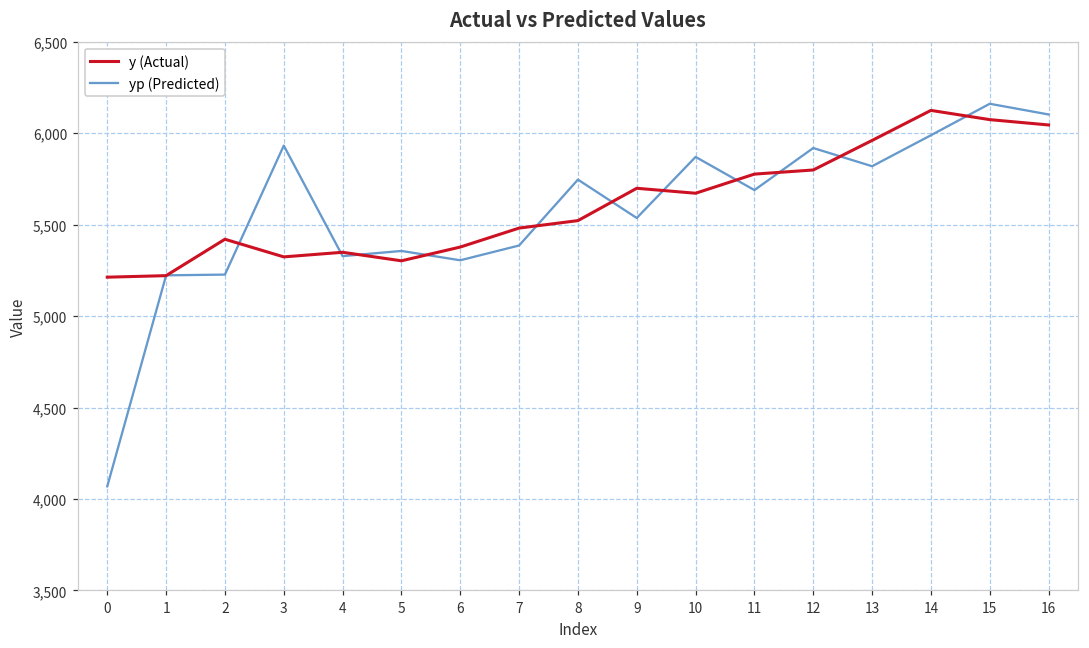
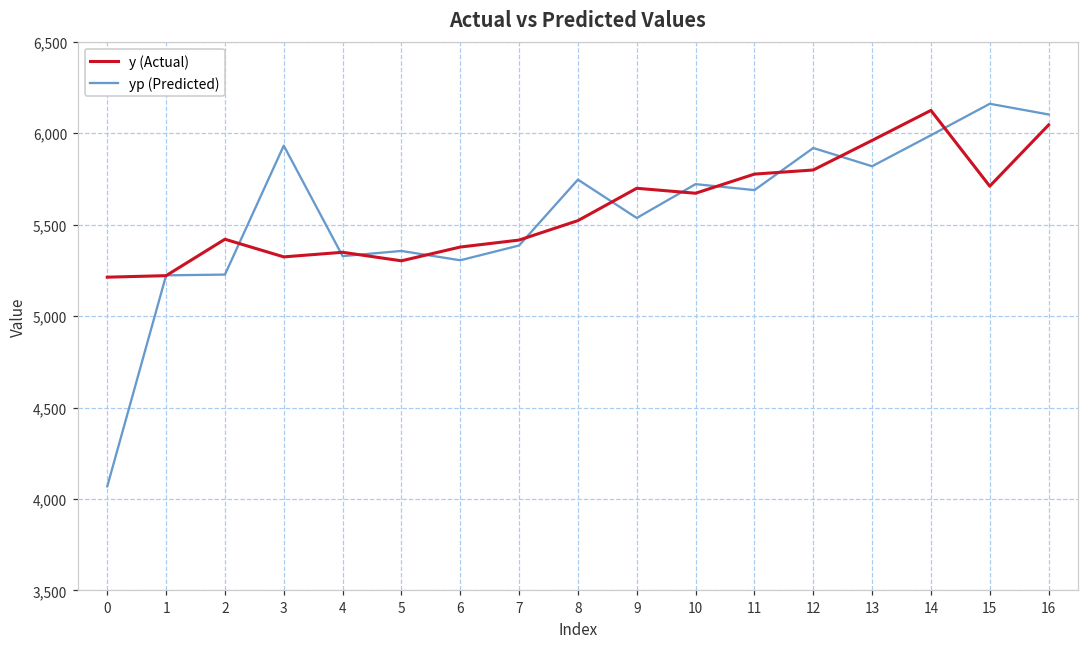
y (Actual), 7: 5,480 -> 5,420
yp (Predicted), 10: 5,870 -> 5,720
y (Actual), 15: 6,070 -> 5,710
